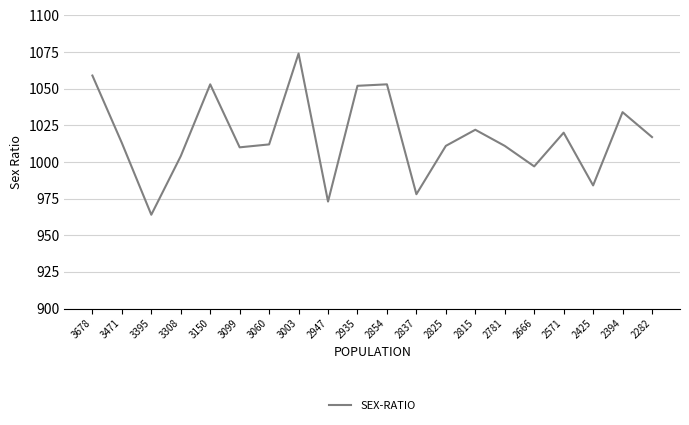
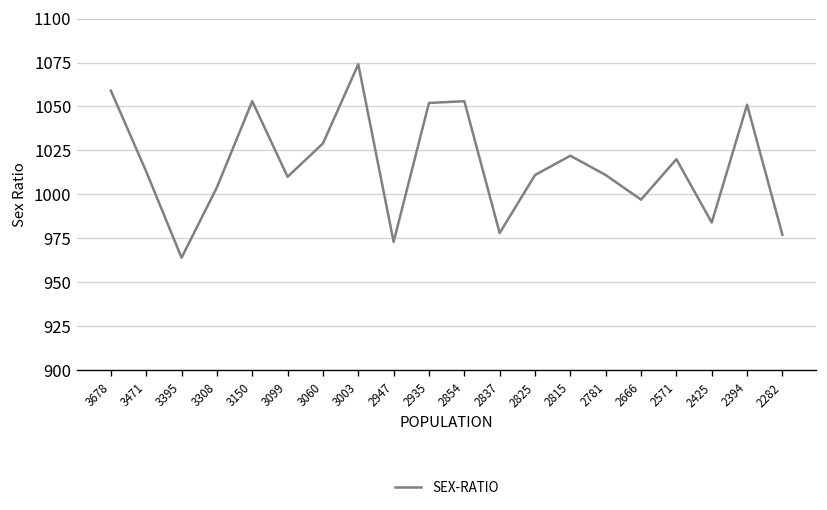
3060: 1012 -> 1029
2394: 1034 -> 1051
2282: 1017 -> 977
